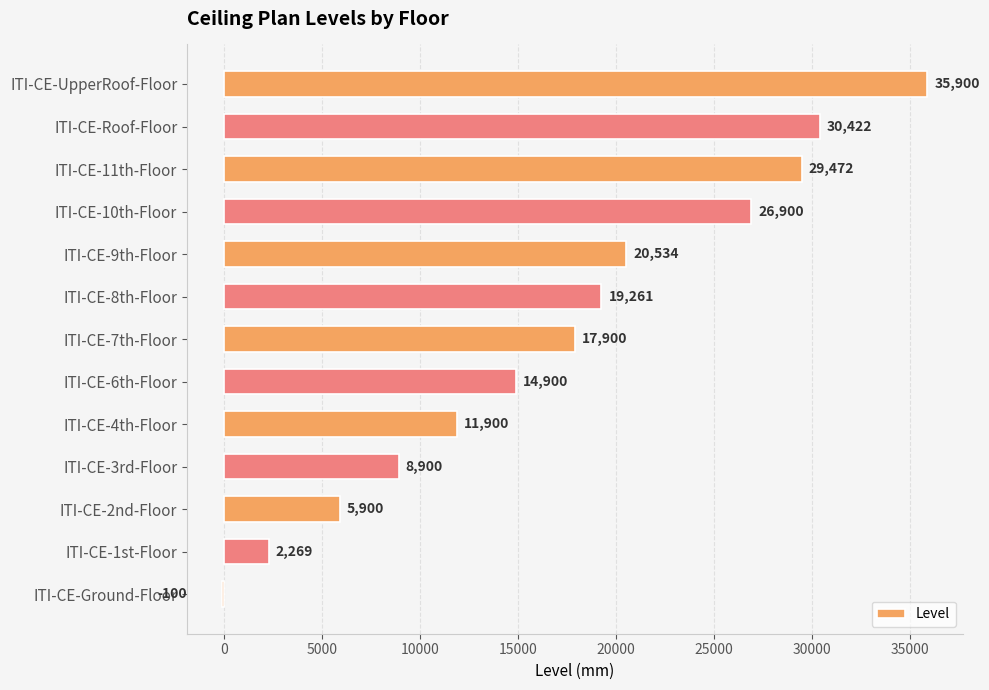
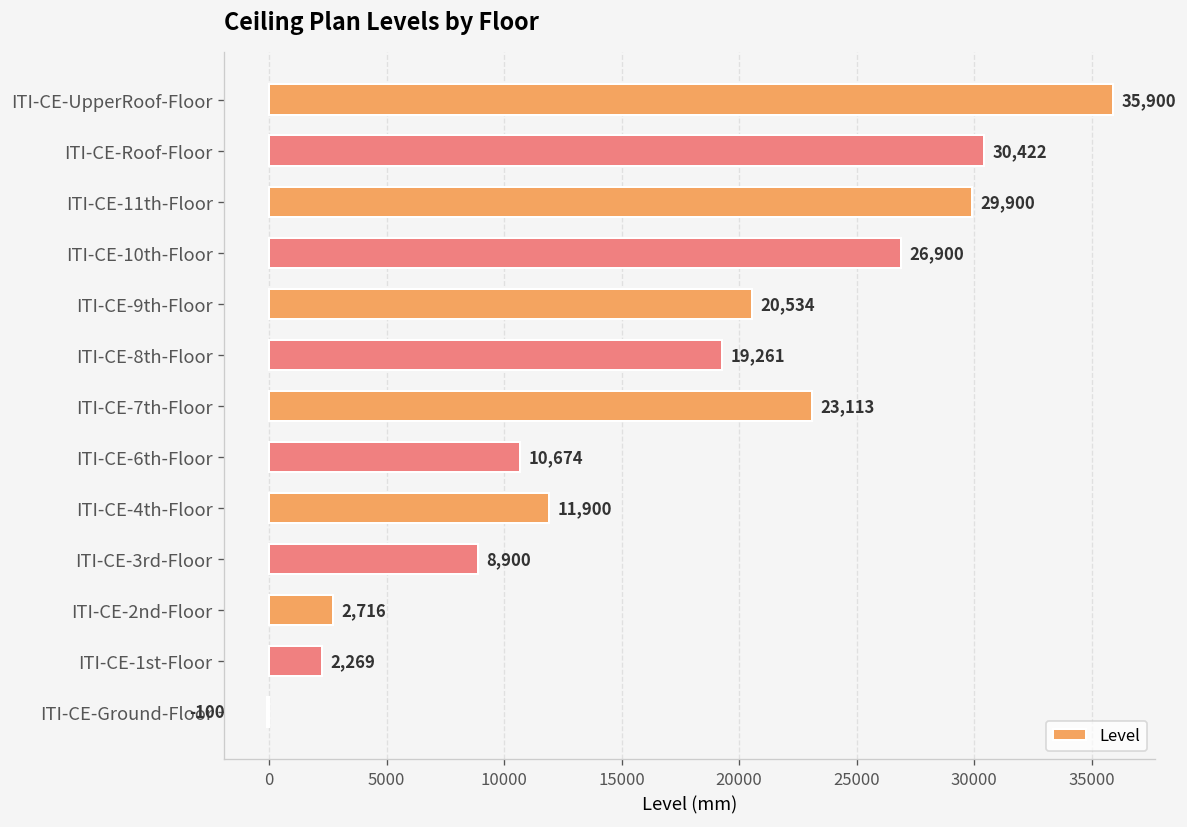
ITI-CE-11th-Floor: 29,472 -> 29,900
ITI-CE-7th-Floor: 17,900 -> 23,113
ITI-CE-6th-Floor: 14,900 -> 10,674
ITI-CE-2nd-Floor: 5,900 -> 2,716
